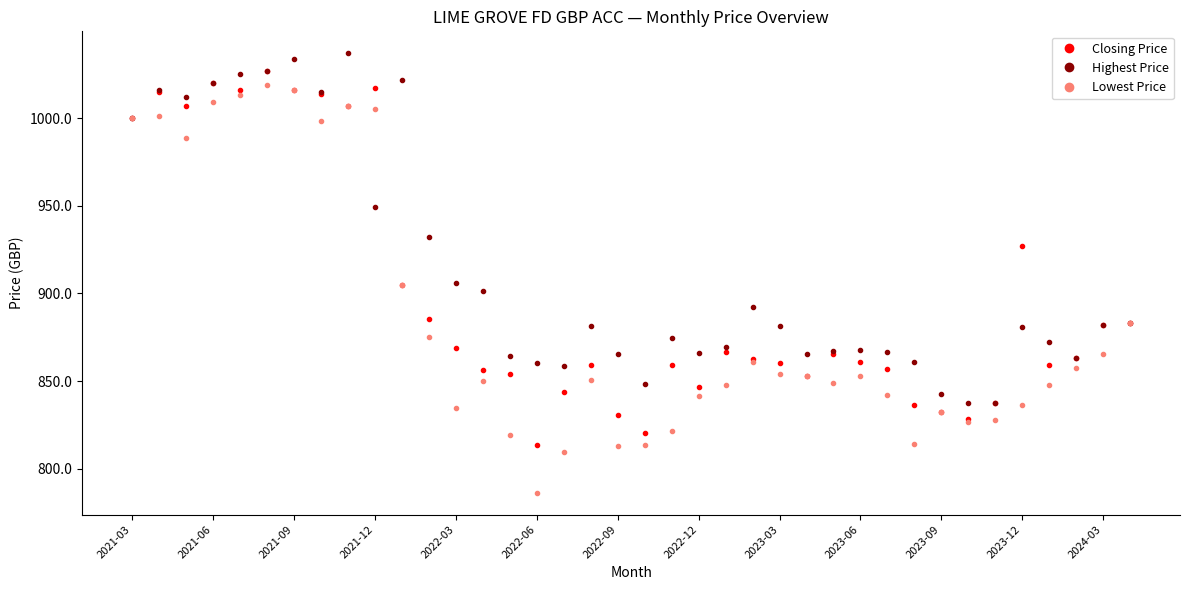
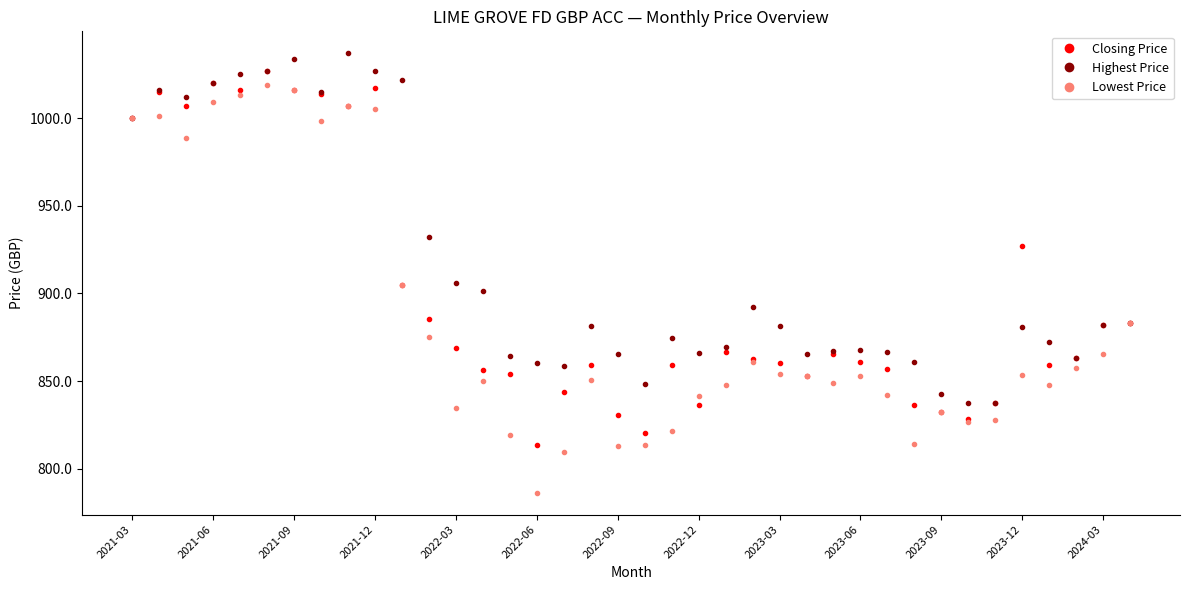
Highest Price, 2021-12: 950 -> 1027
Closing Price, 2022-12: 847 -> 836
Lowest Price, 2023-12: 837 -> 854
